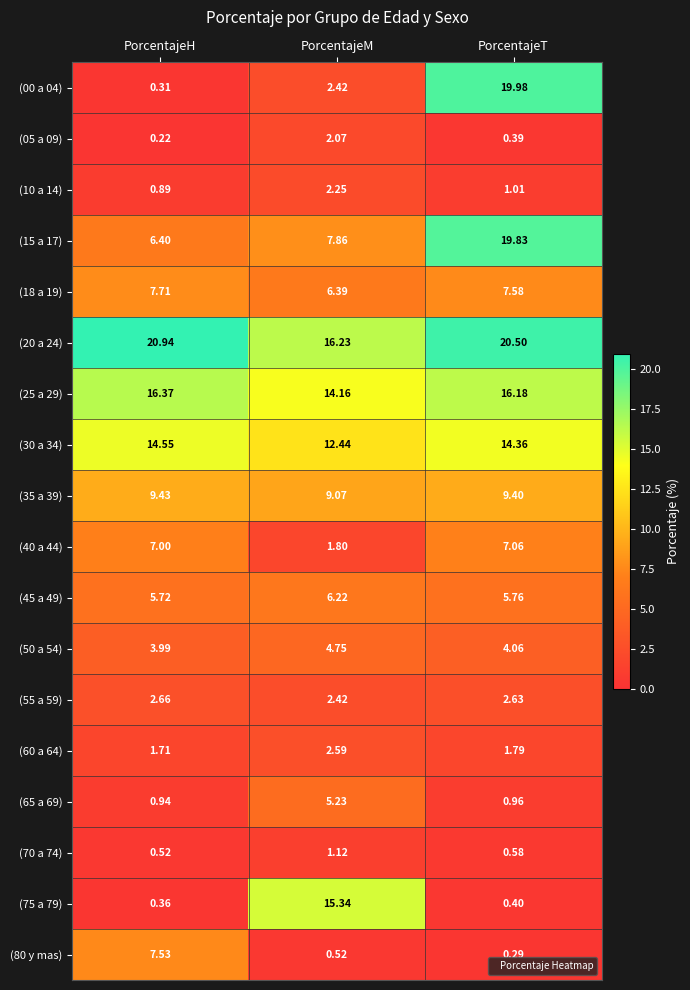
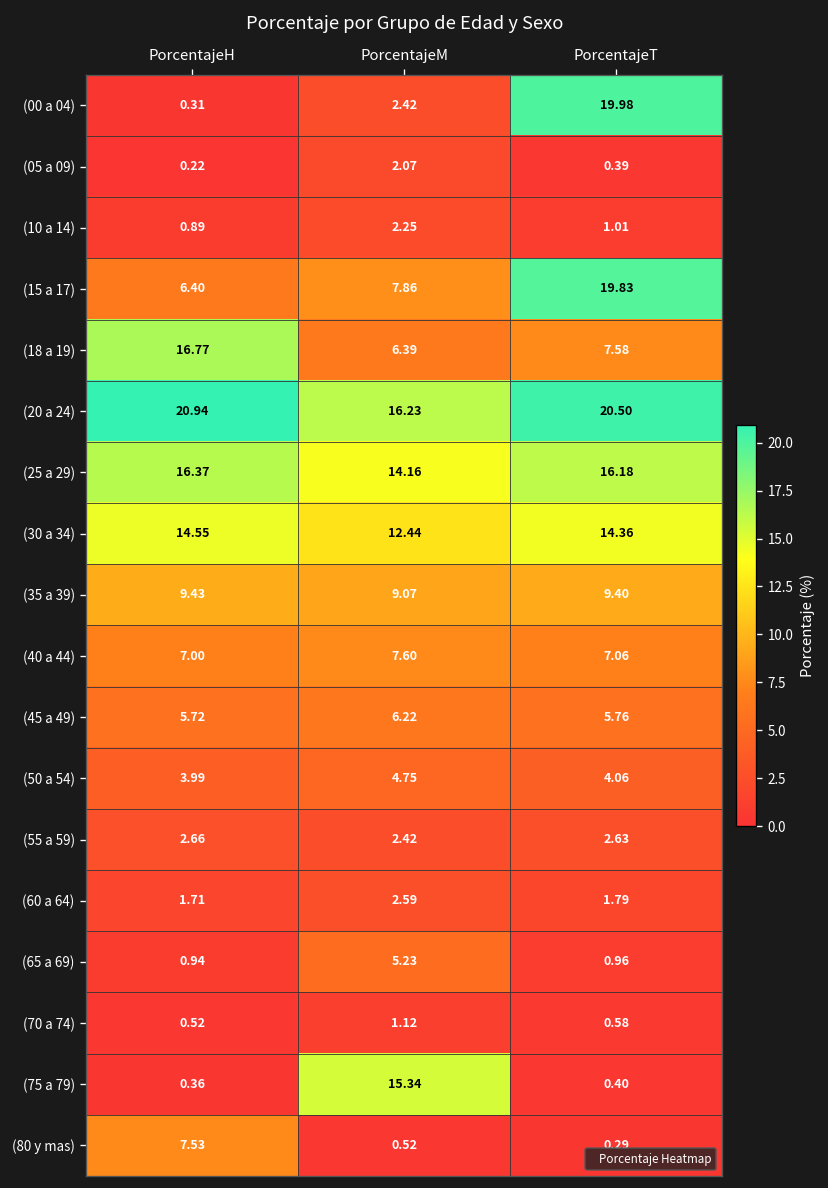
(18 a 19), PorcentajeH: 7.71 -> 16.77
(40 a 44), PorcentajeM: 1.80 -> 7.60
